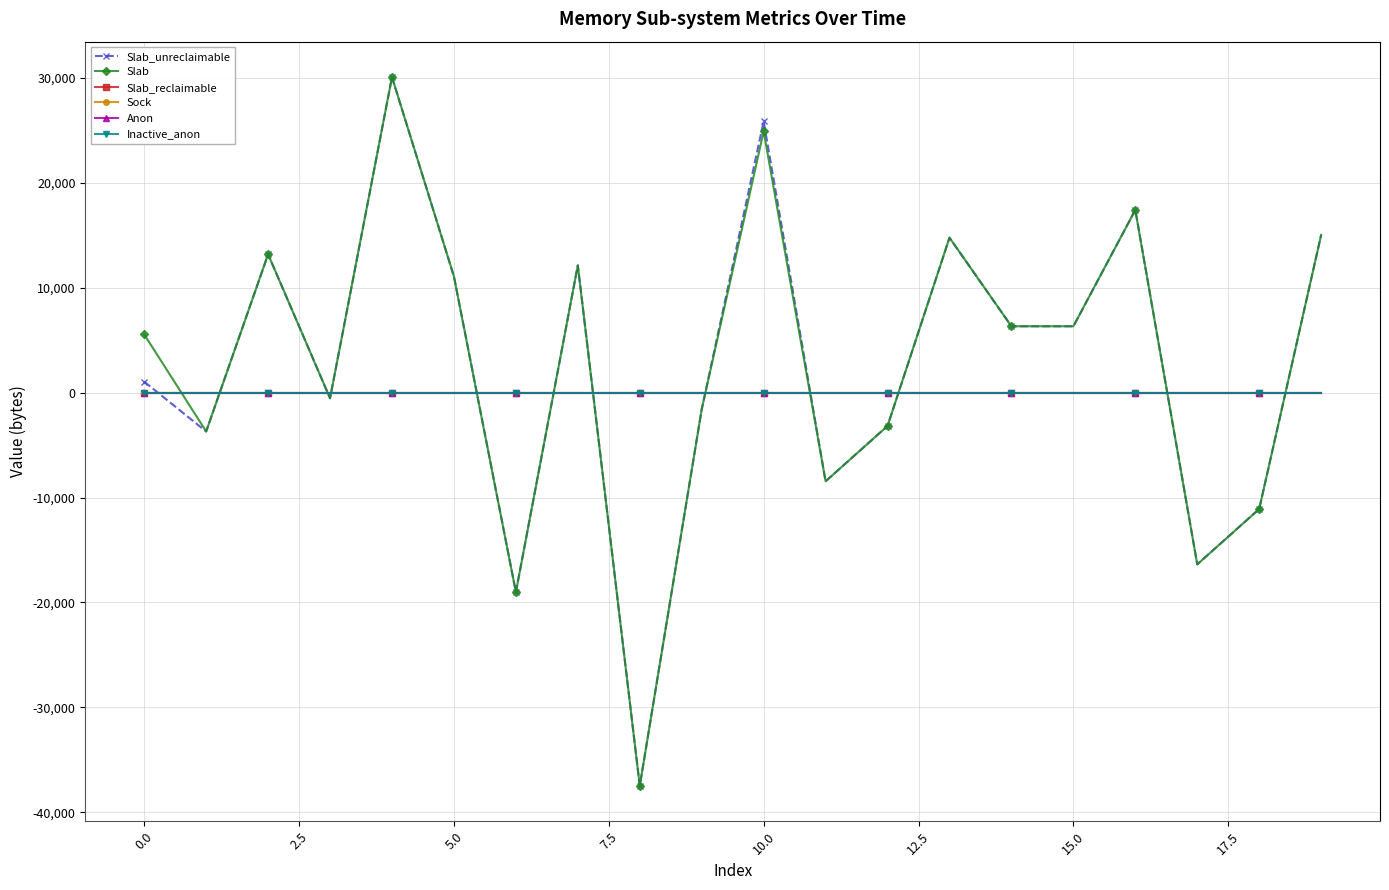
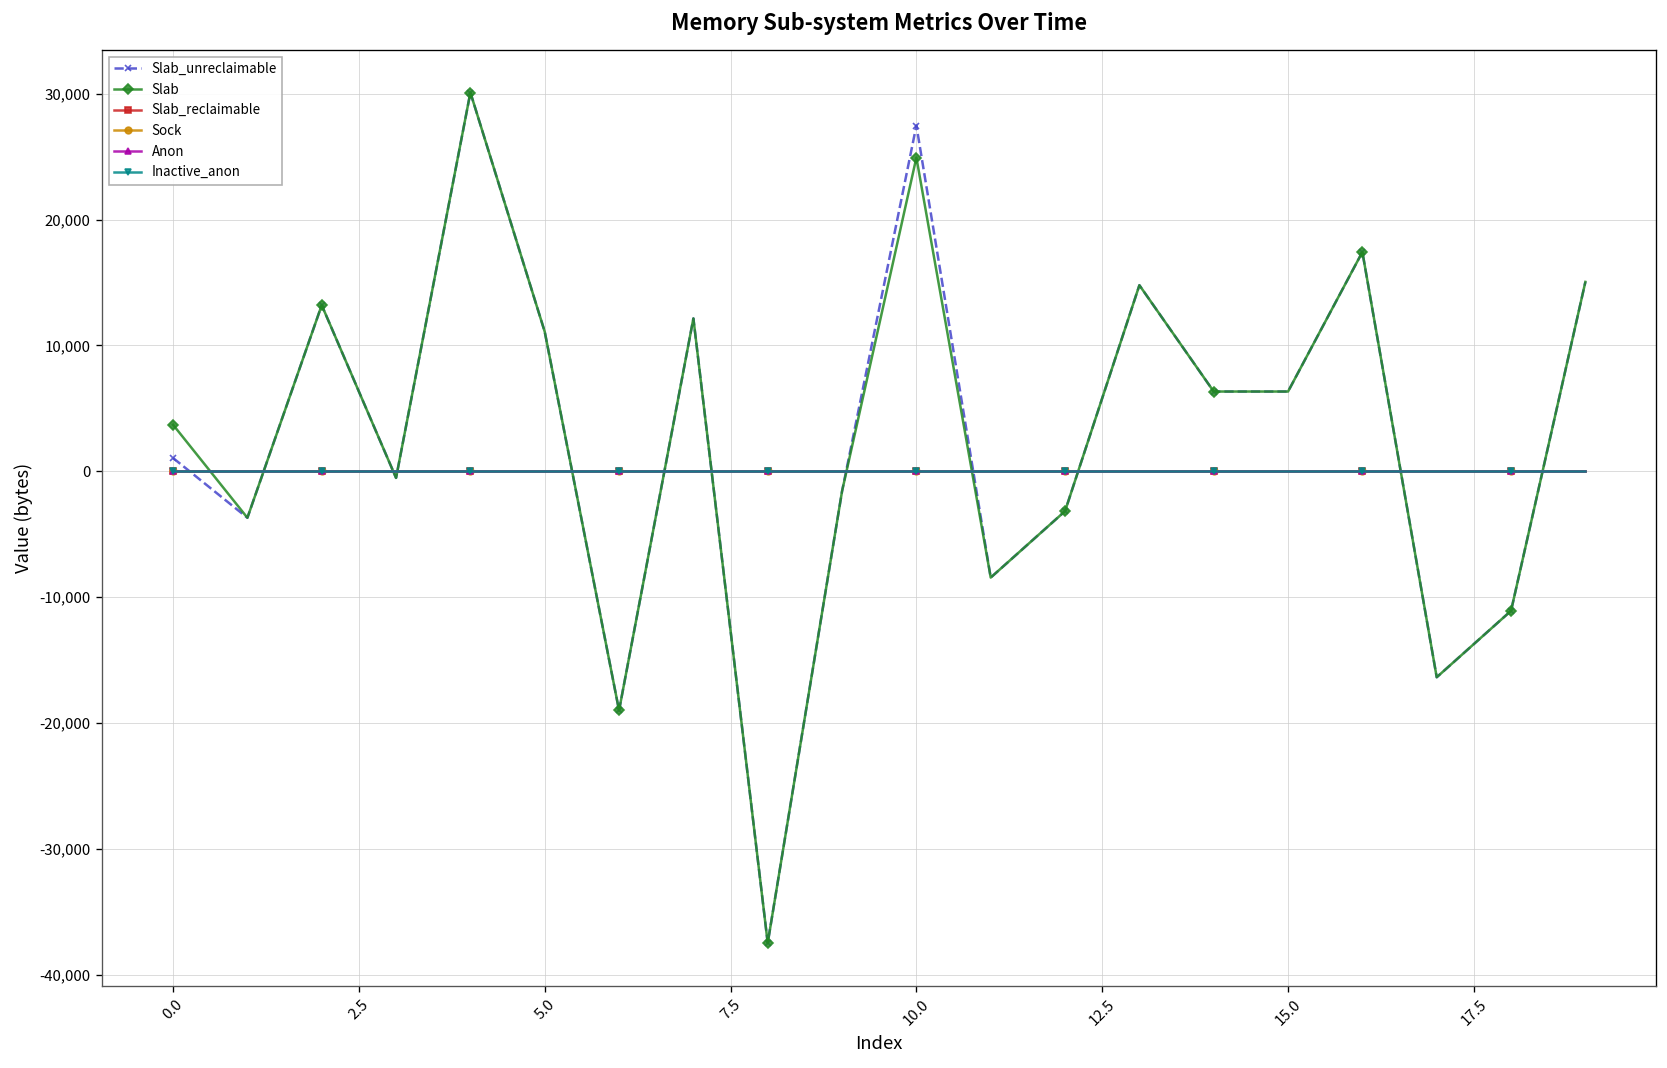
Slab, 0.0: 5,600 -> 3,700
Slab_unreclaimable, 10.0: 25,900 -> 27,500
